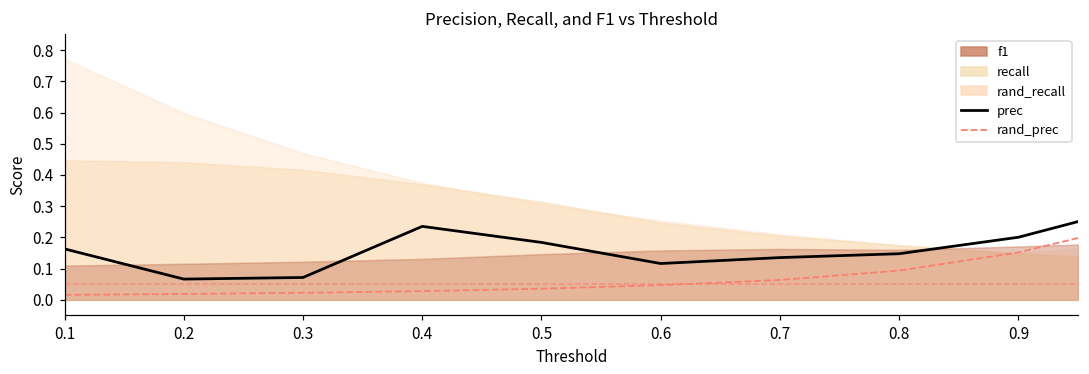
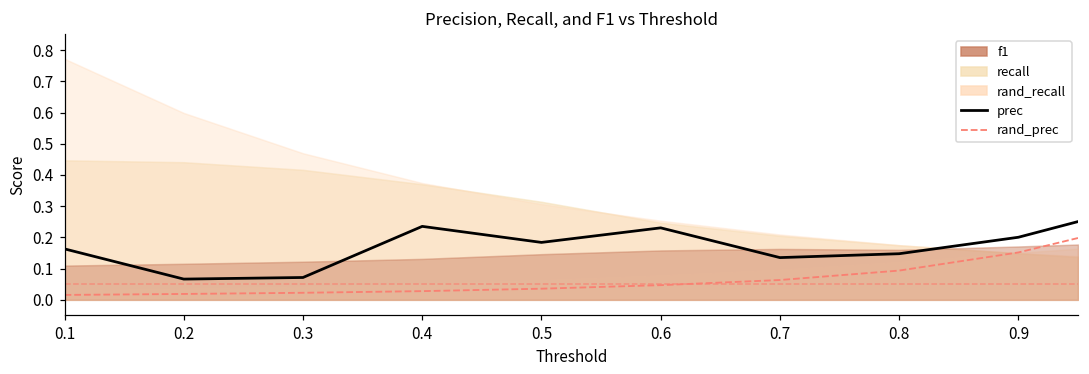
prec, 0.6: 0.12 -> 0.23
